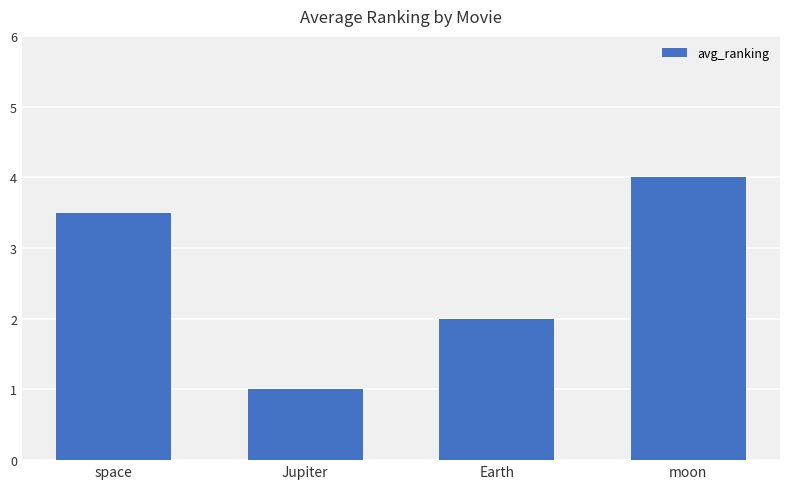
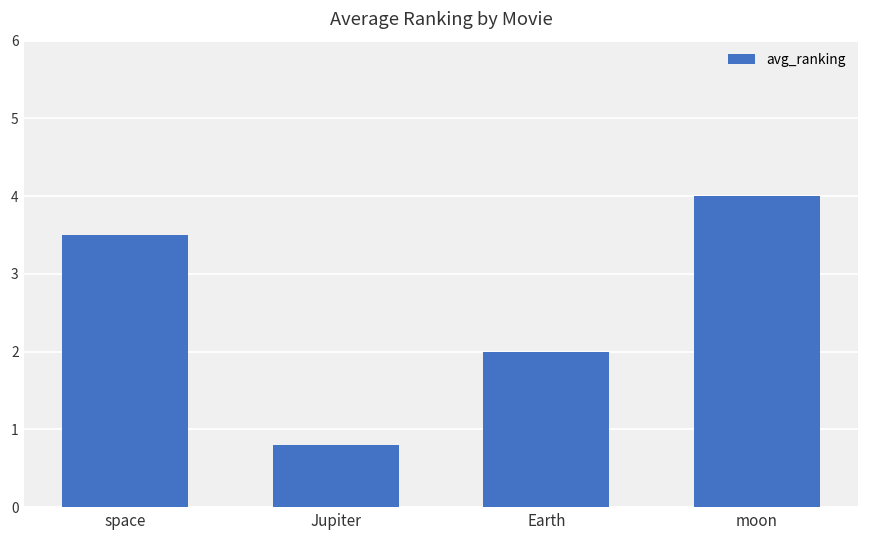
Jupiter: 1.0 -> 0.8
